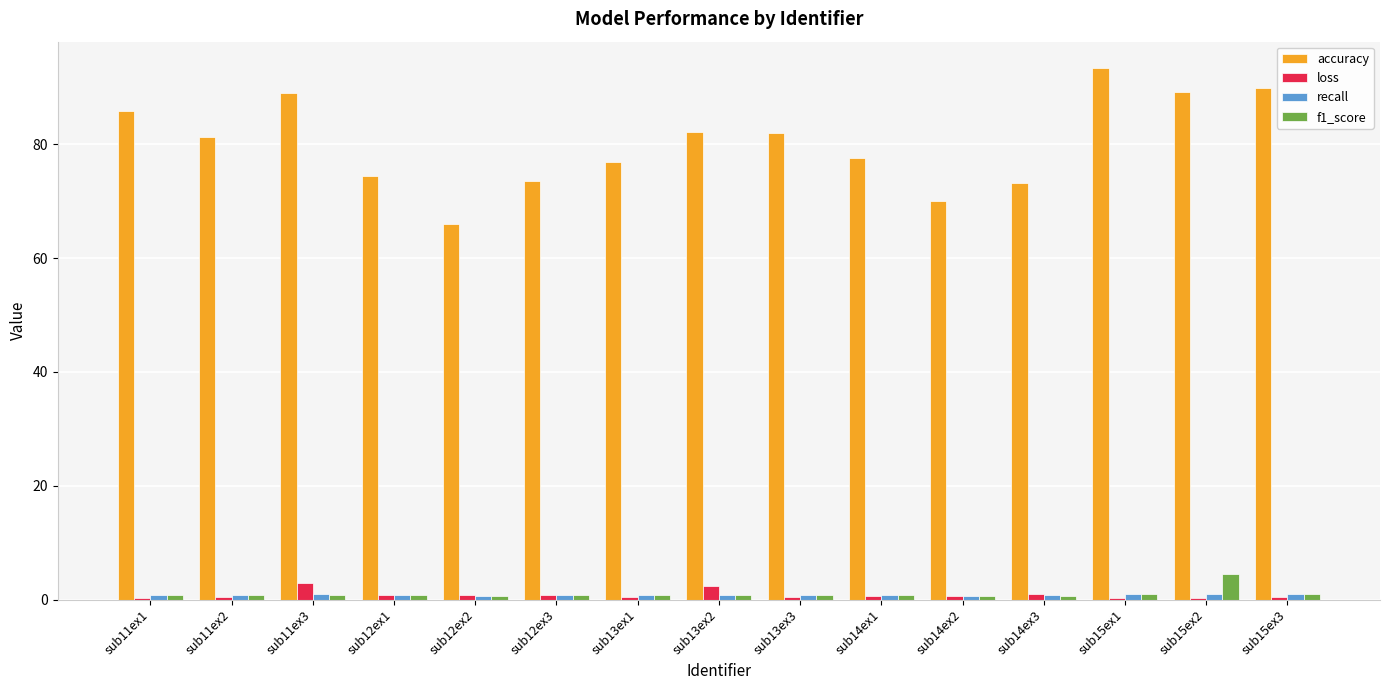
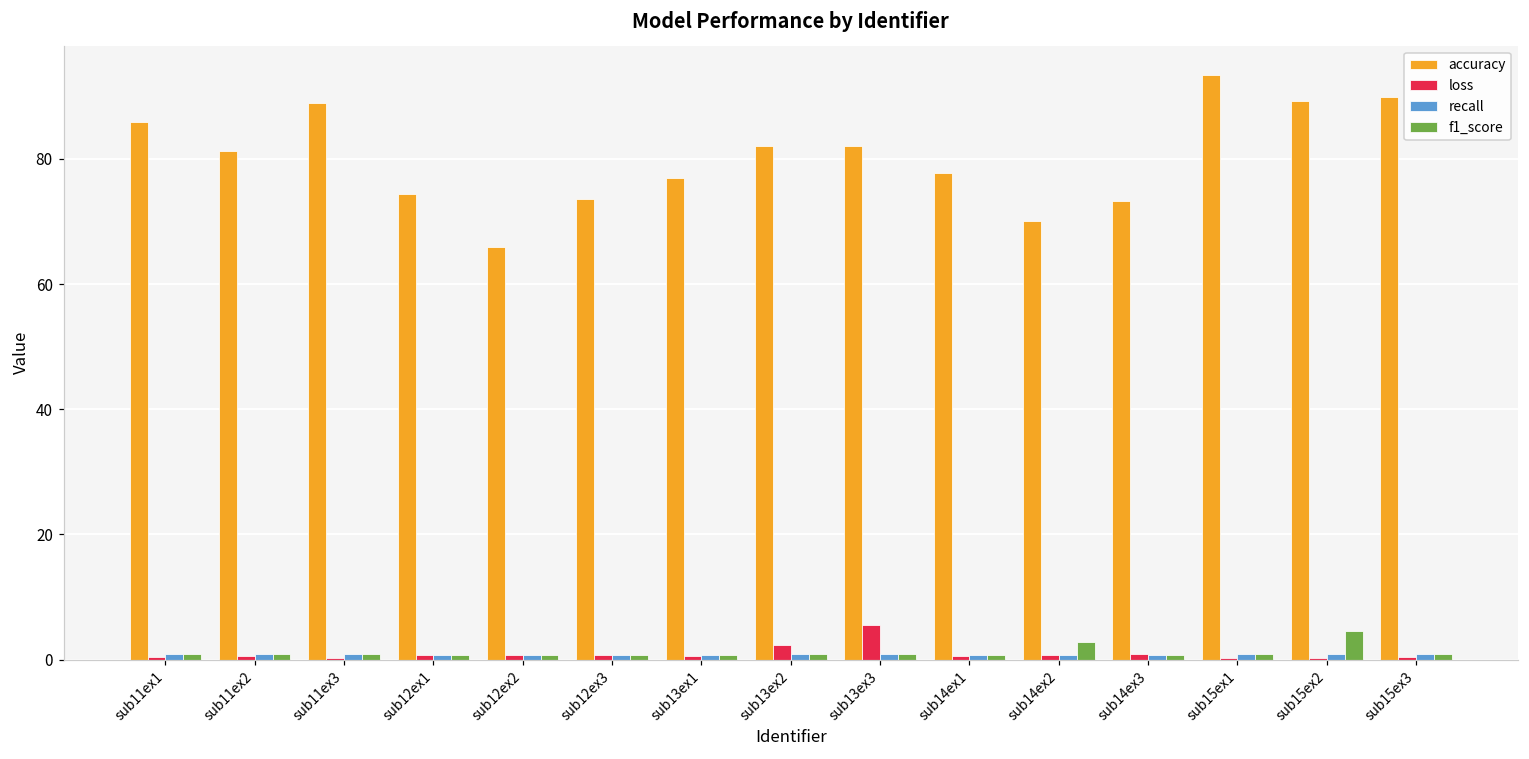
loss, sub11ex3: 3 -> 0
loss, sub13ex3: 0 -> 5
f1_score, sub14ex2: 1 -> 3
